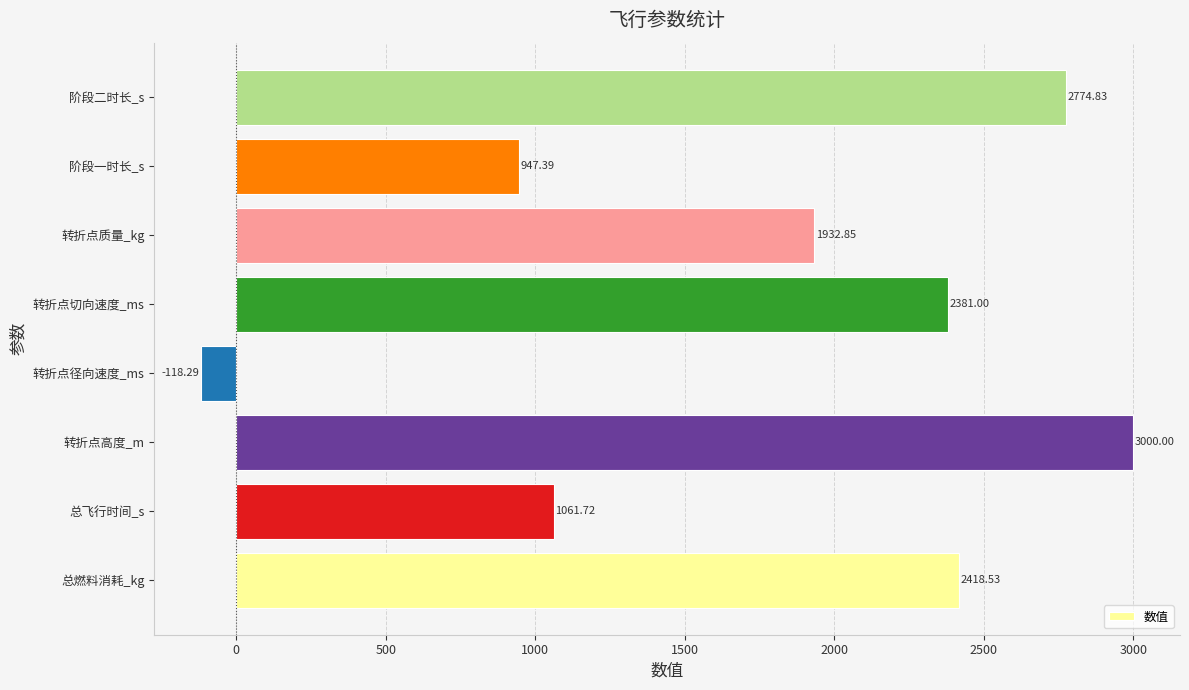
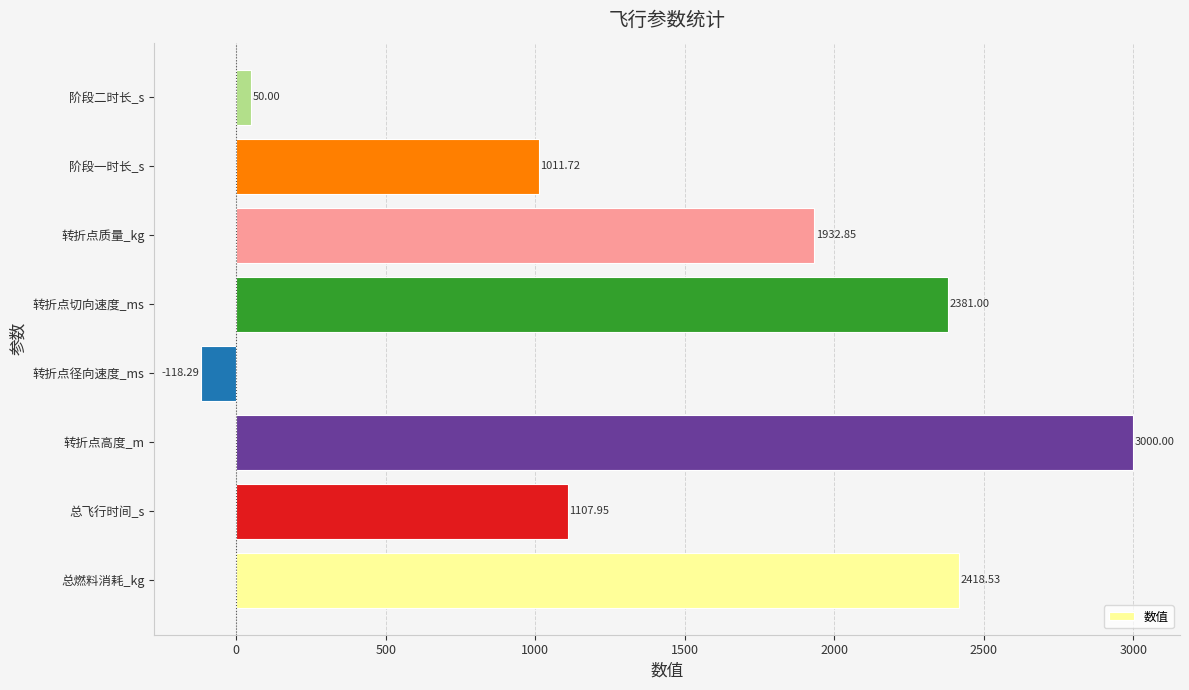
阶段二时长_s: 2774.83 -> 50.00
阶段一时长_s: 947.39 -> 1011.72
总飞行时间_s: 1061.72 -> 1107.95
